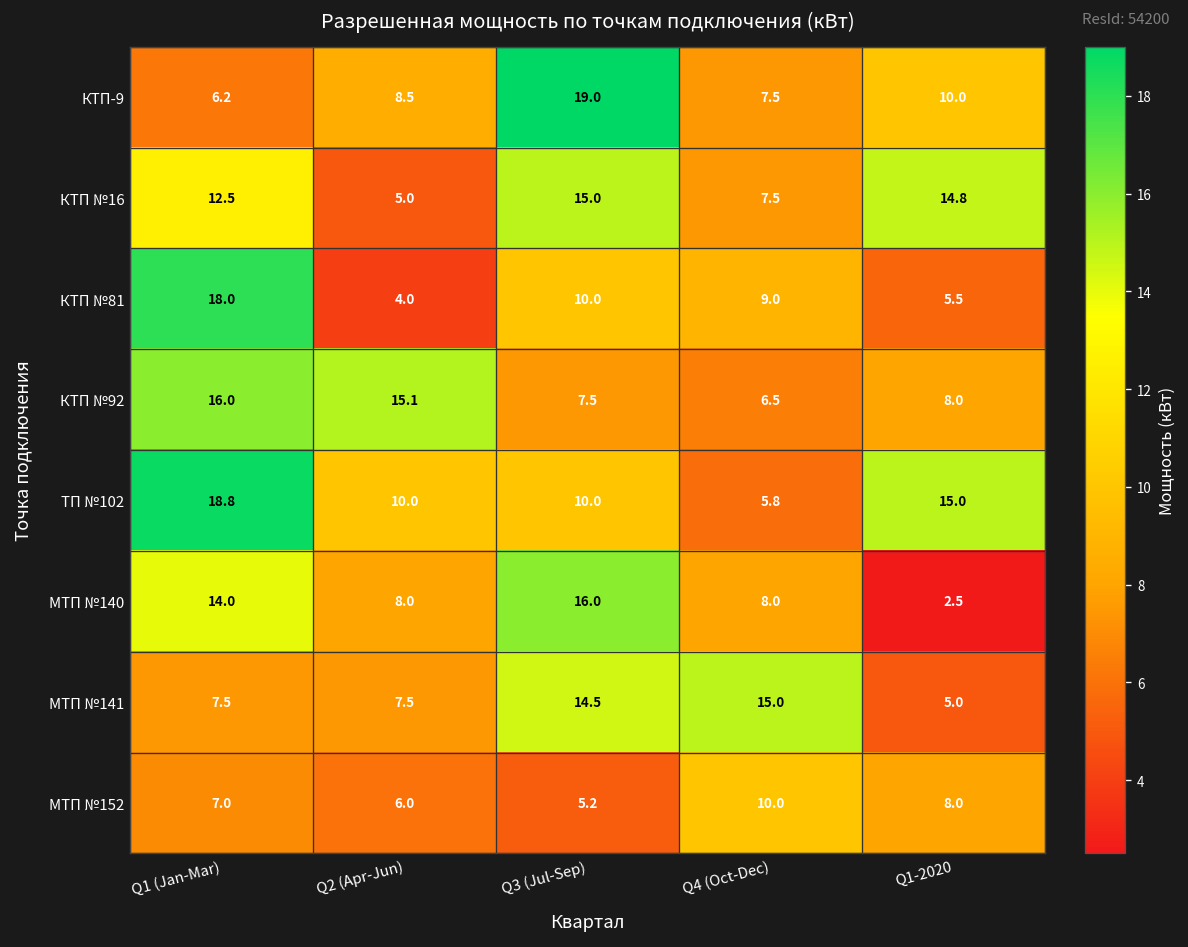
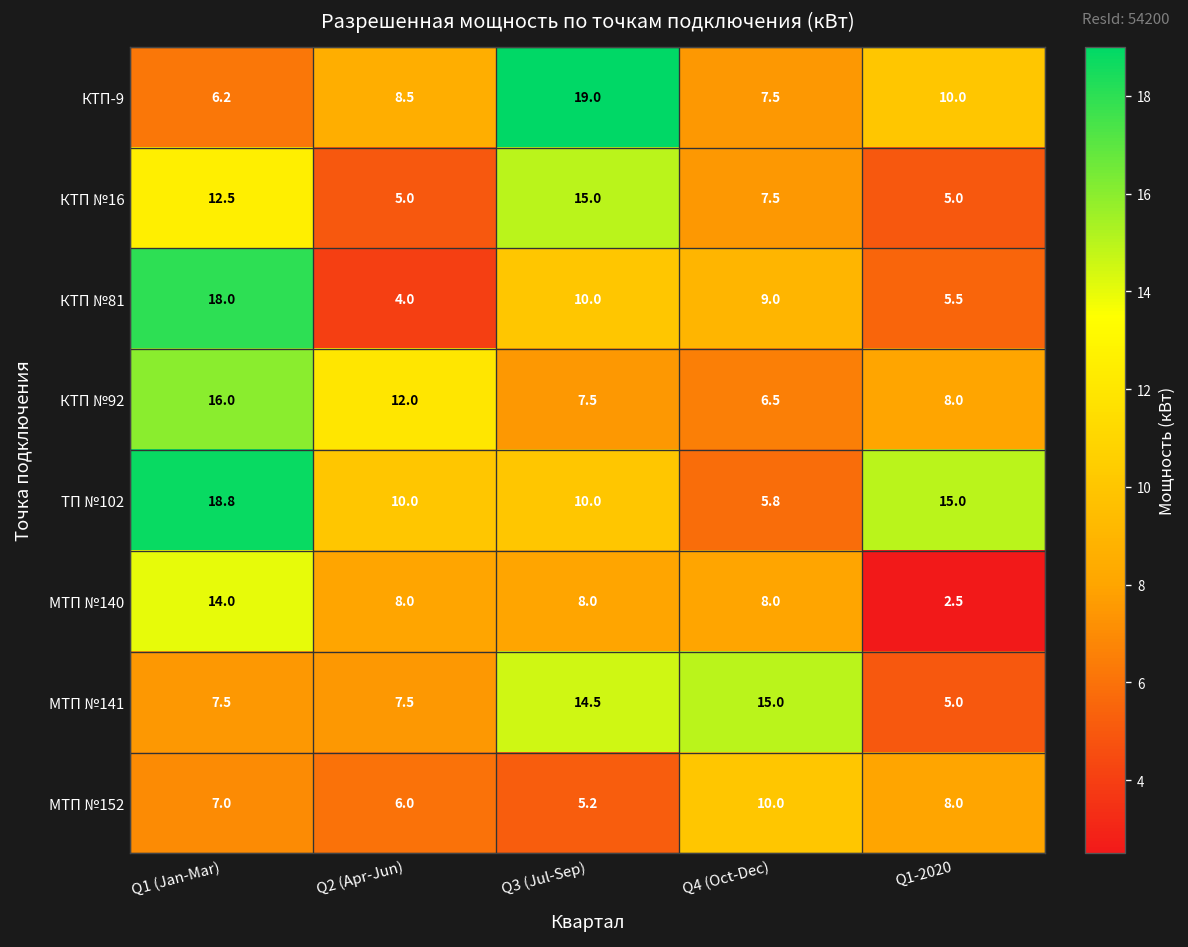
КТП №16, Q1-2020: 14.8 -> 5.0
КТП №92, Q2 (Apr-Jun): 15.1 -> 12.0
МТП №140, Q3 (Jul-Sep): 16.0 -> 8.0
